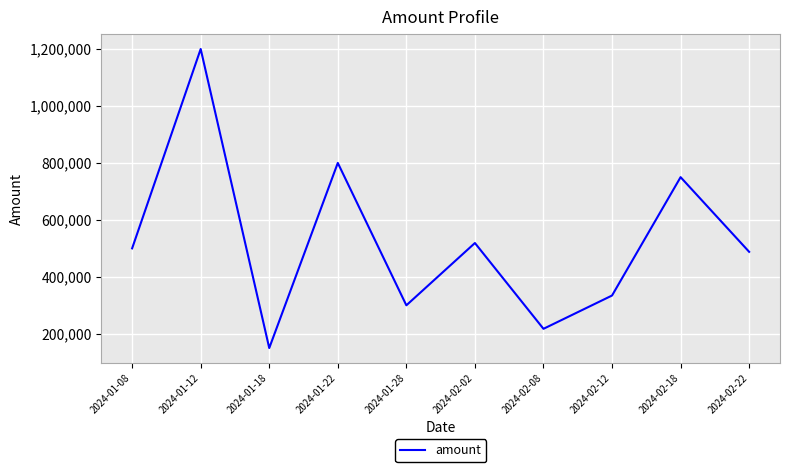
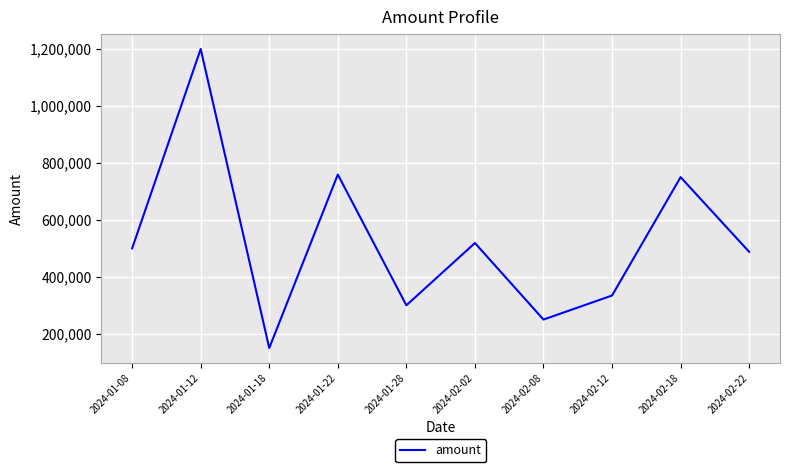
2024-01-22: 800,000 -> 760,000
2024-02-08: 220,000 -> 250,000
